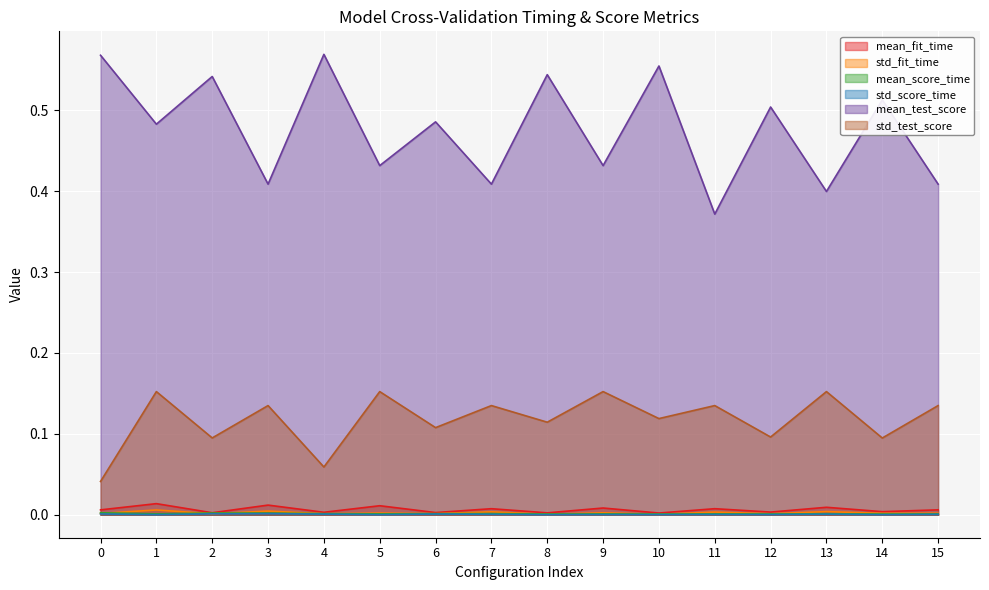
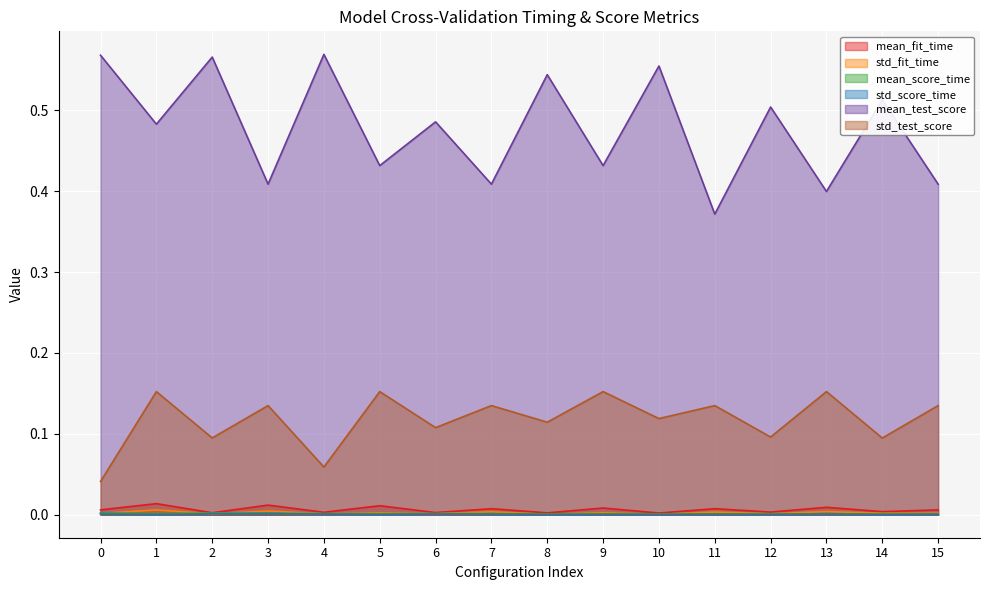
mean_test_score, 2: 0.54 -> 0.57
